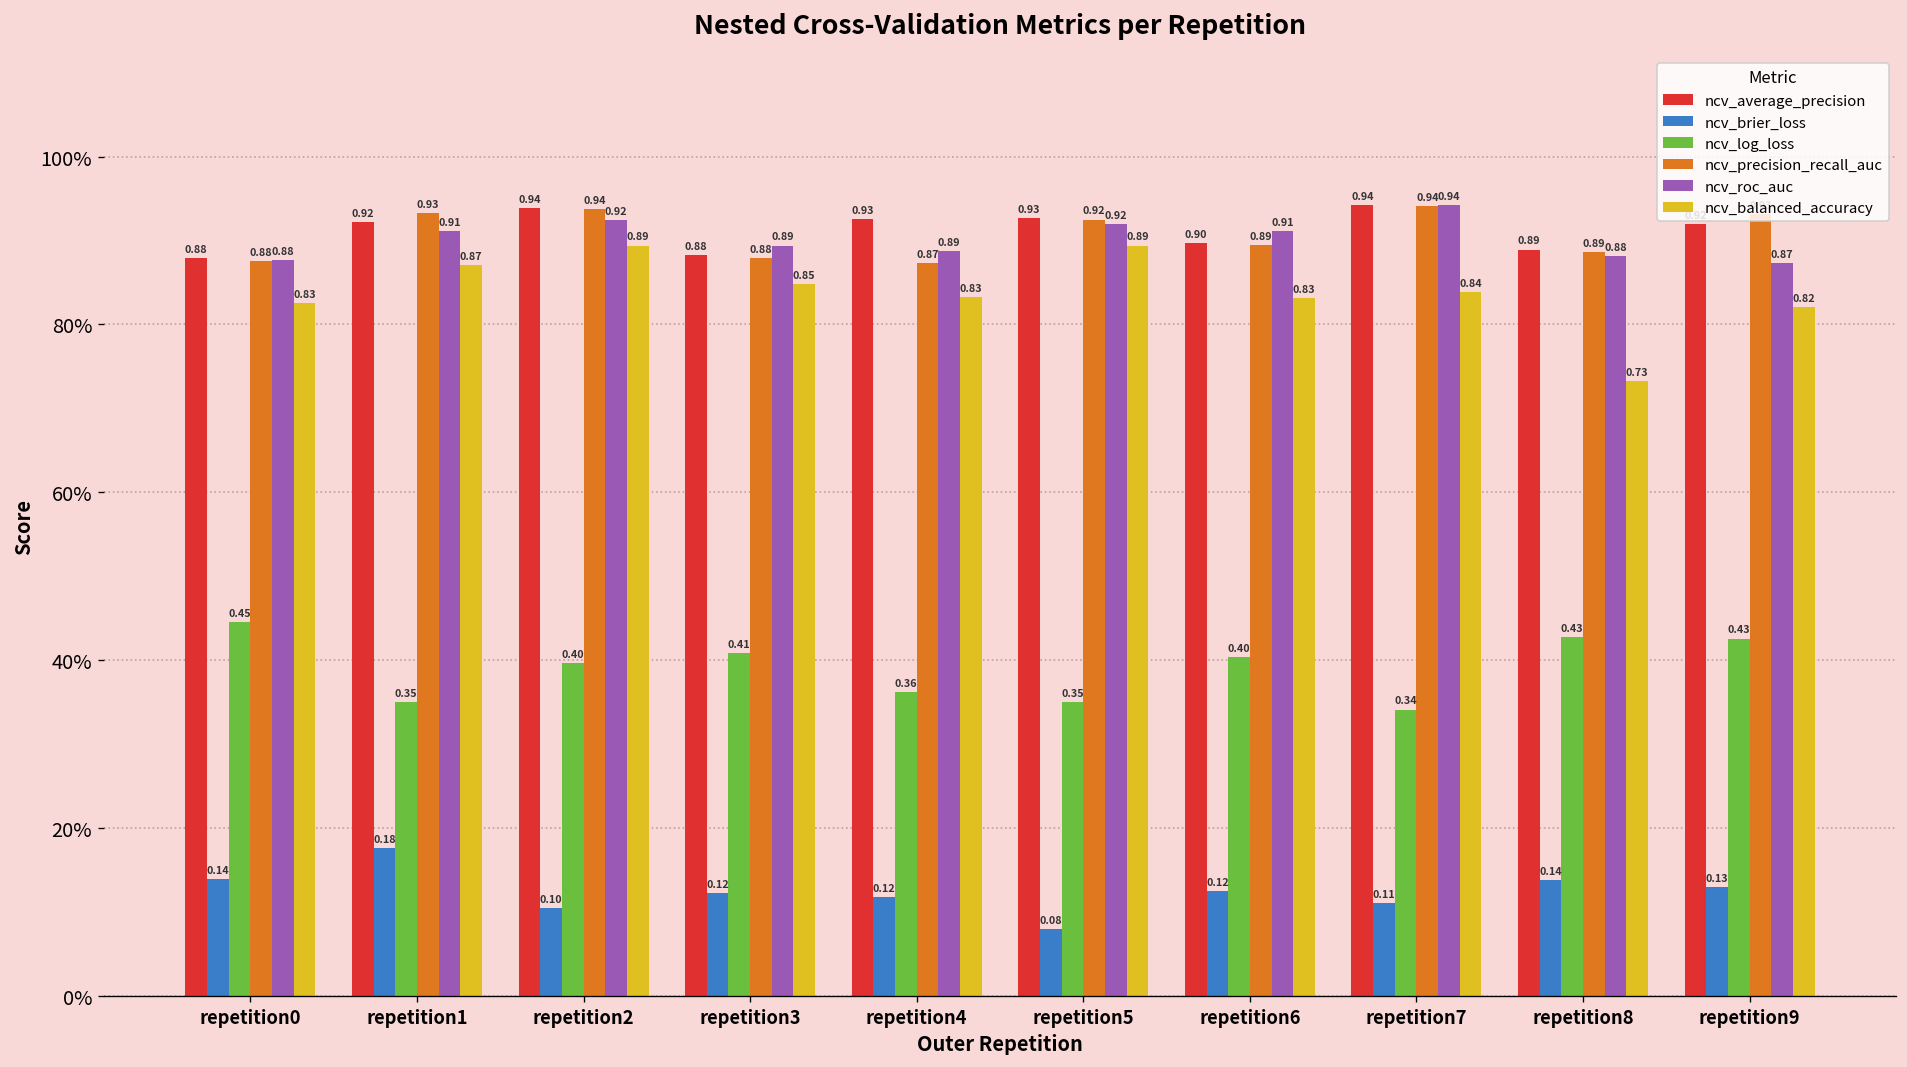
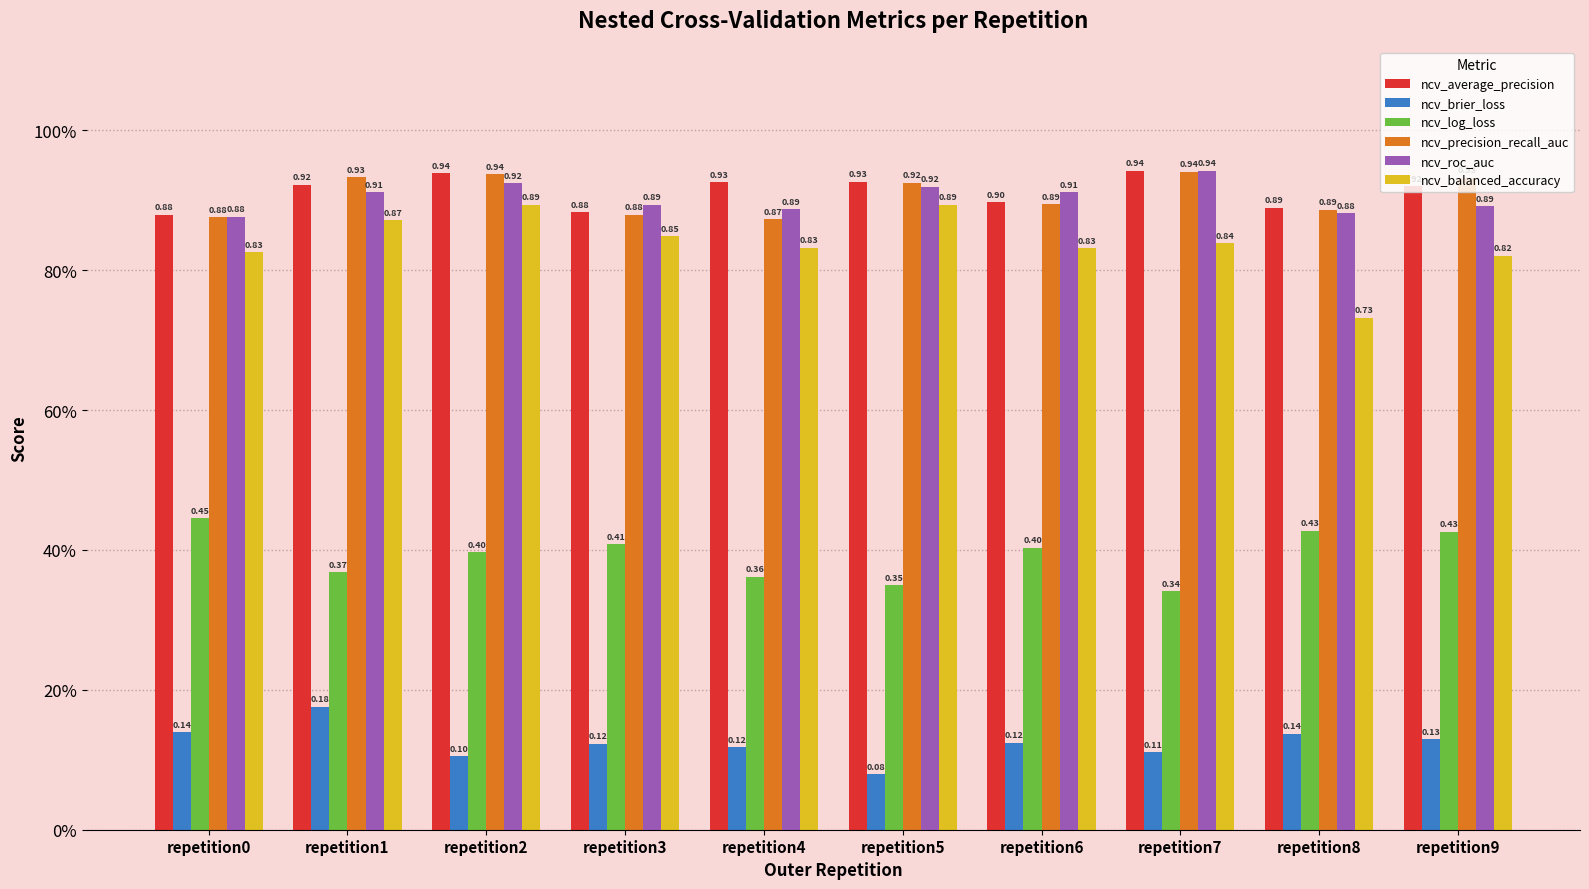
ncv_log_loss, repetition1: 0.35 -> 0.37
ncv_roc_auc, repetition9: 0.87 -> 0.89
